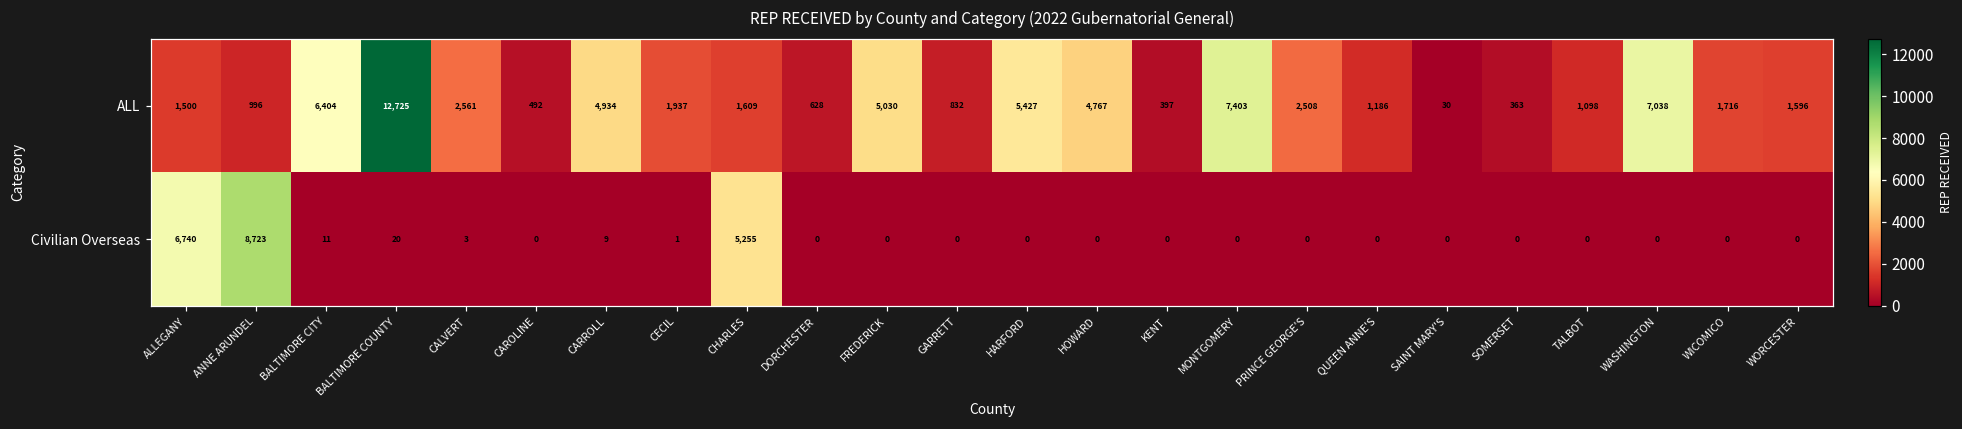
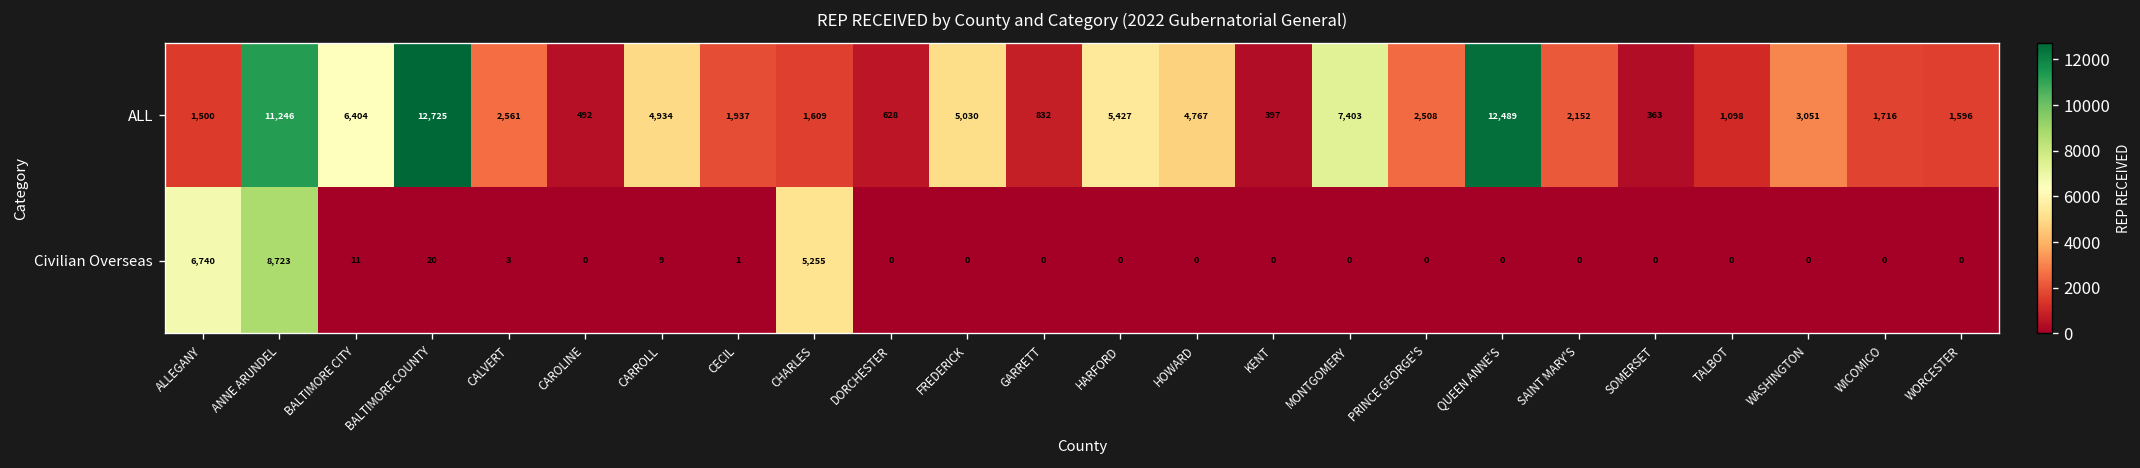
ALL, ANNE ARUNDEL: 996 -> 11,246
ALL, QUEEN ANNE'S: 1,186 -> 12,489
ALL, SAINT MARY'S: 30 -> 2,152
ALL, WASHINGTON: 7,038 -> 3,051
